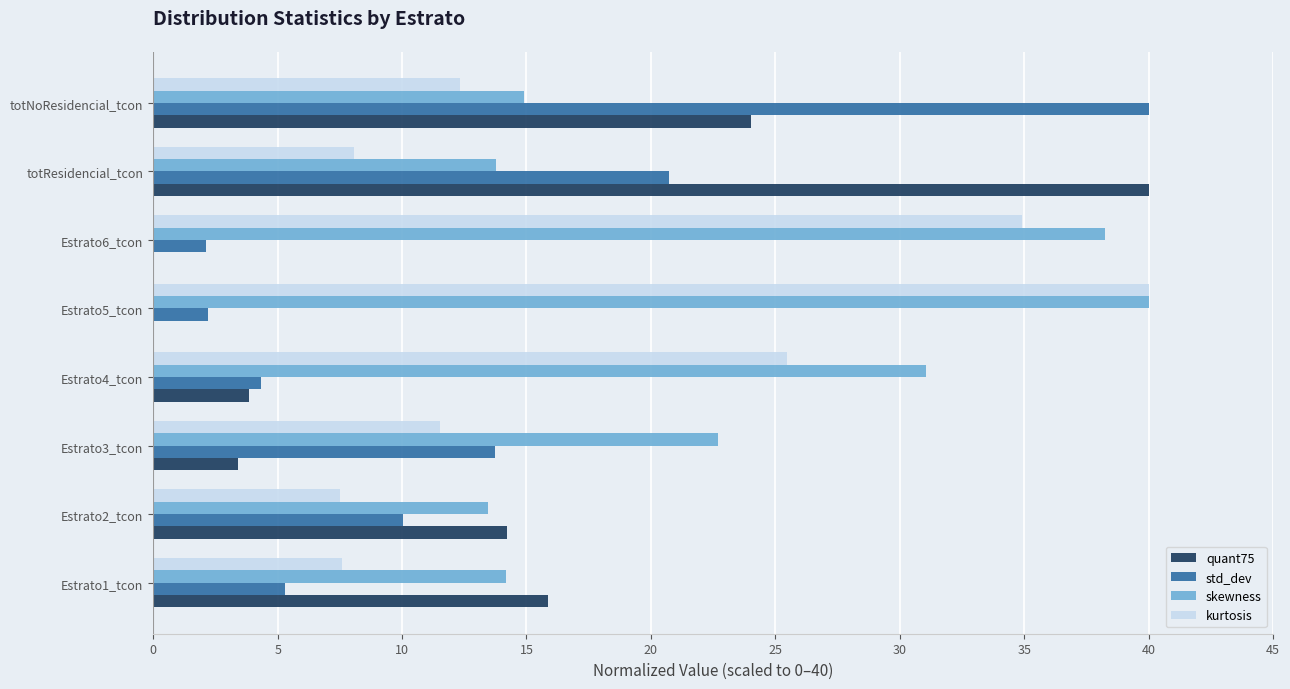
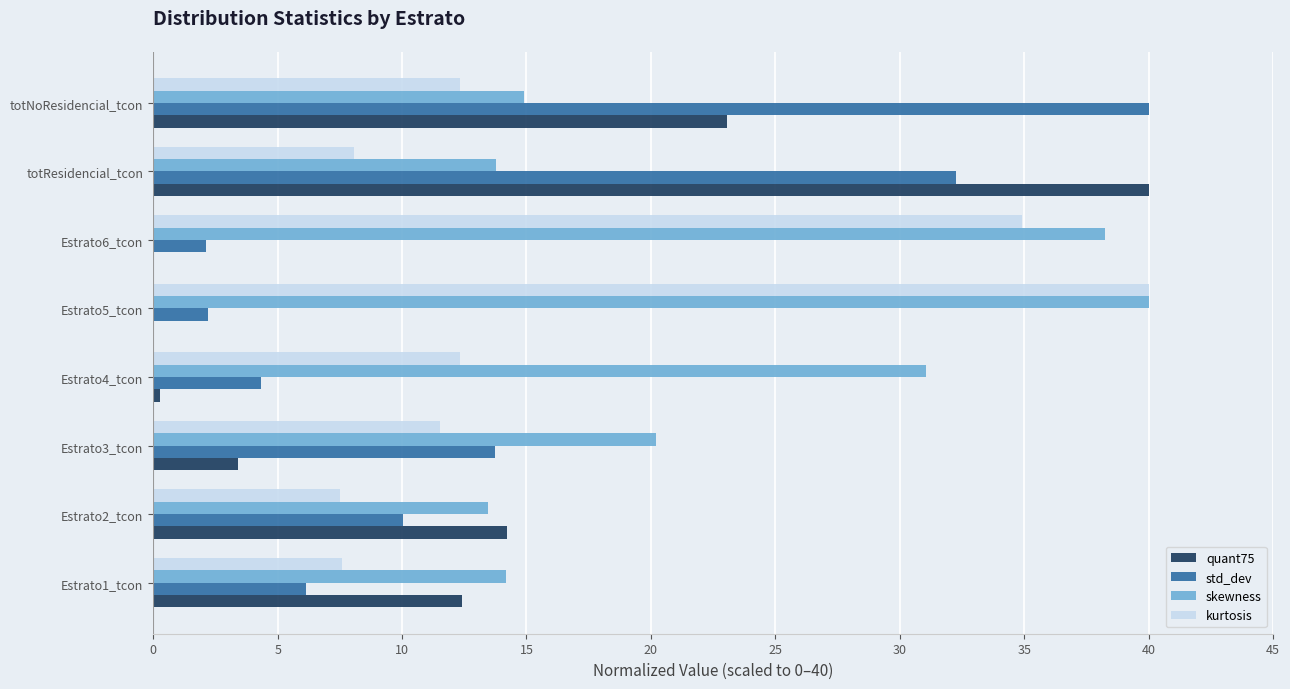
quant75, totNoResidencial_tcon: 24.0 -> 23.1
std_dev, totResidencial_tcon: 20.7 -> 32.3
kurtosis, Estrato4_tcon: 25.5 -> 12.3
quant75, Estrato4_tcon: 3.8 -> 0.3
skewness, Estrato3_tcon: 22.7 -> 20.2
std_dev, Estrato1_tcon: 5.3 -> 6.1
quant75, Estrato1_tcon: 15.9 -> 12.4
